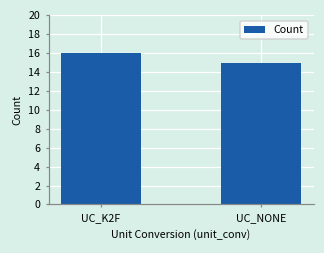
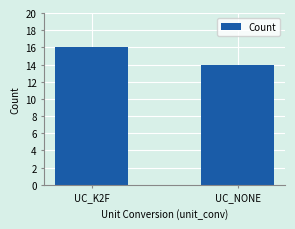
UC_NONE: 15 -> 14
